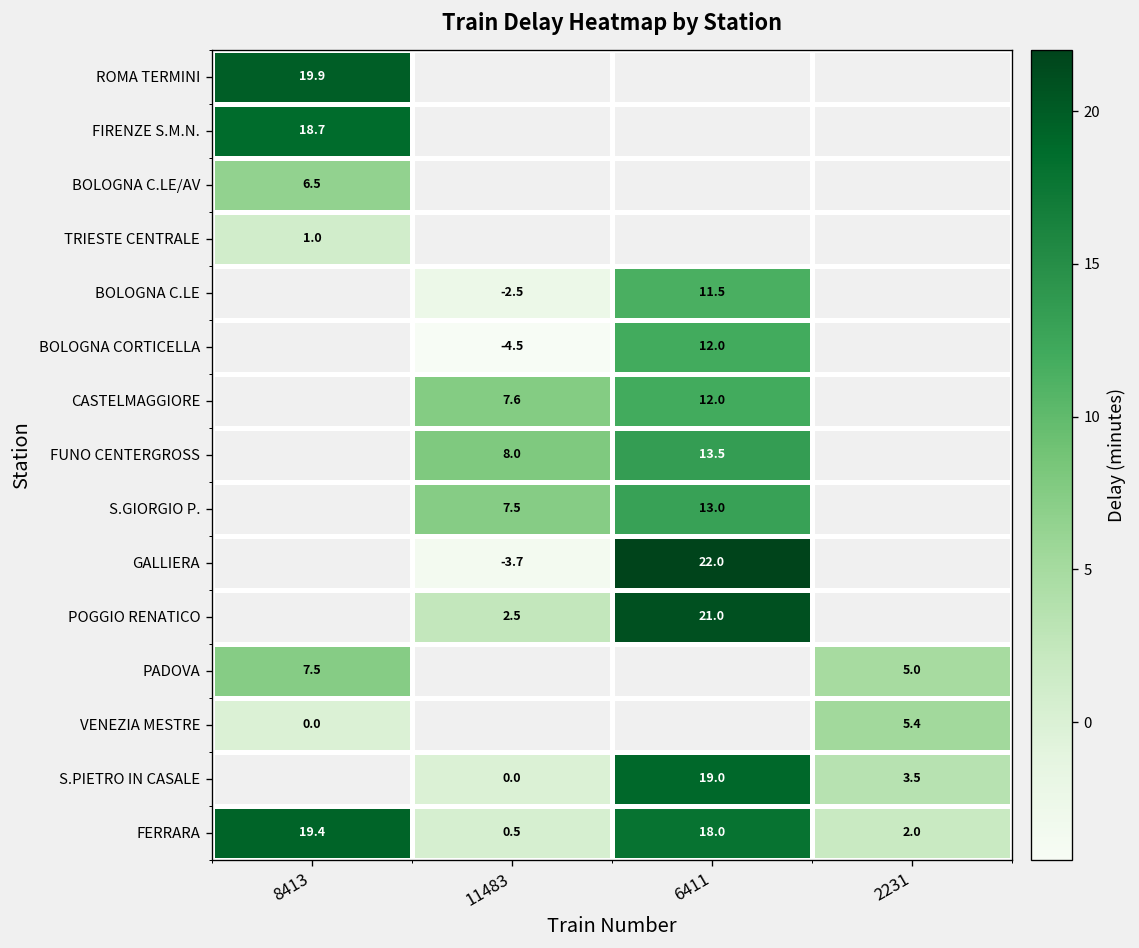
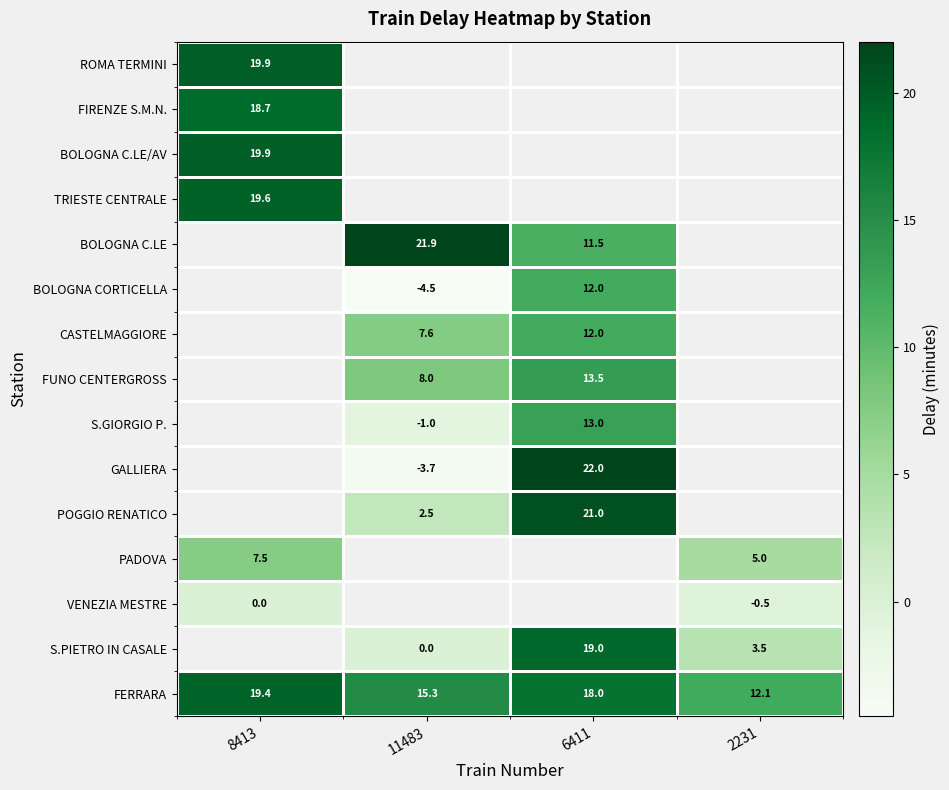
BOLOGNA C.LE/AV, 8413: 6.5 -> 19.9
TRIESTE CENTRALE, 8413: 1.0 -> 19.6
BOLOGNA C.LE, 11483: -2.5 -> 21.9
S.GIORGIO P., 11483: 7.5 -> -1.0
VENEZIA MESTRE, 2231: 5.4 -> -0.5
FERRARA, 11483: 0.5 -> 15.3
FERRARA, 2231: 2.0 -> 12.1
